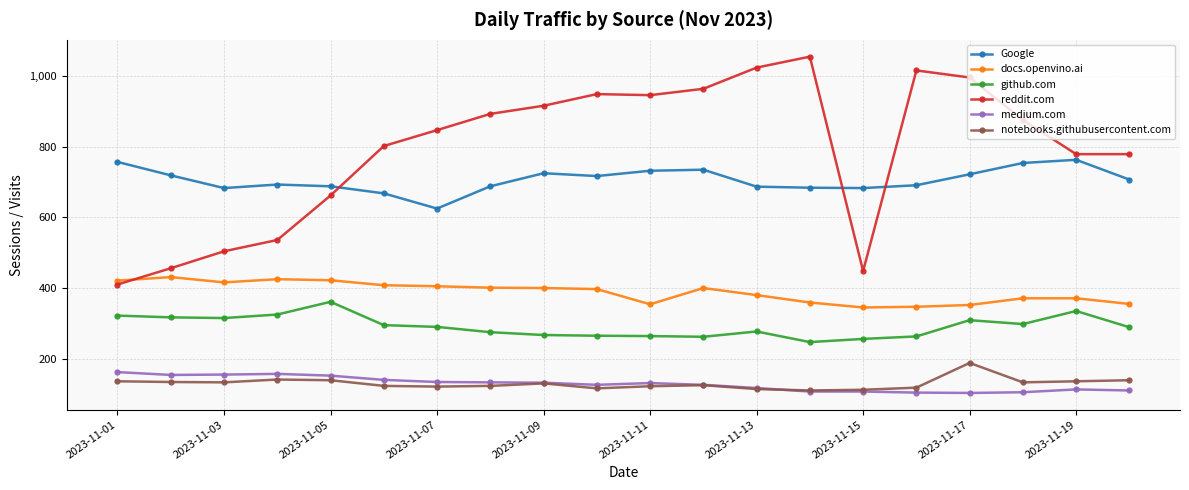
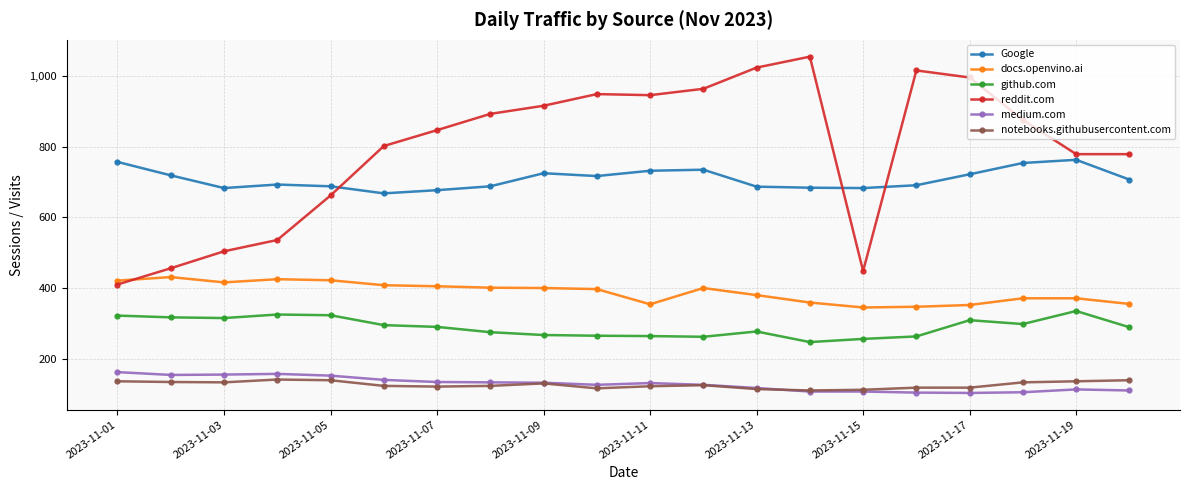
github.com, 2023-11-05: 360 -> 320
Google, 2023-11-07: 630 -> 680
notebooks.githubusercontent.com, 2023-11-17: 190 -> 120
